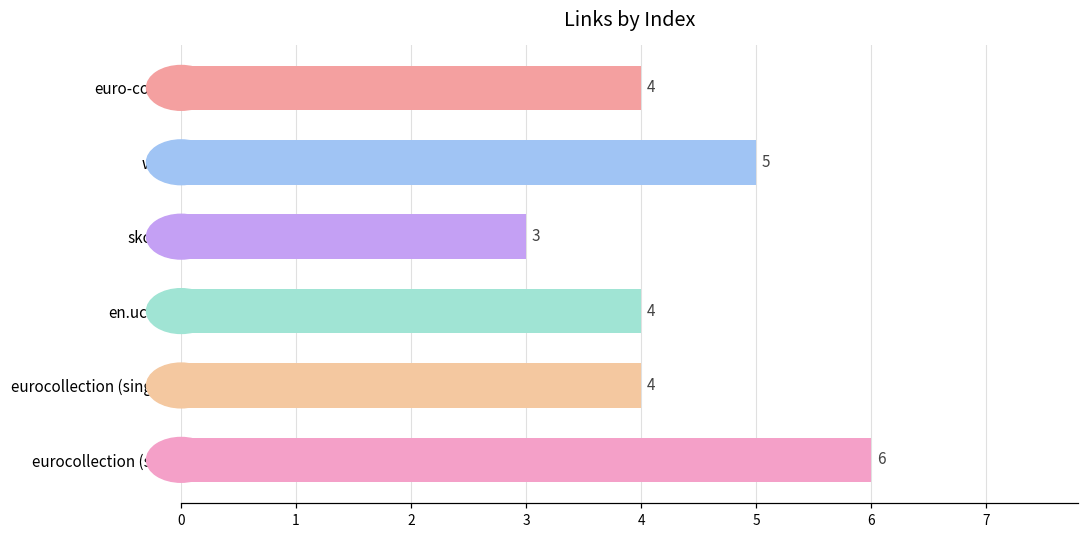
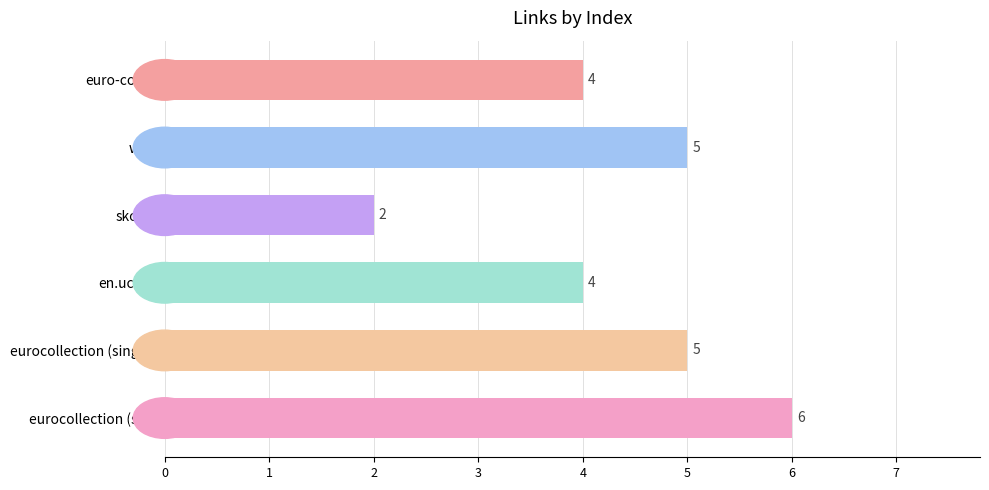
skopil: 3 -> 2
eurocollection (single): 4 -> 5
